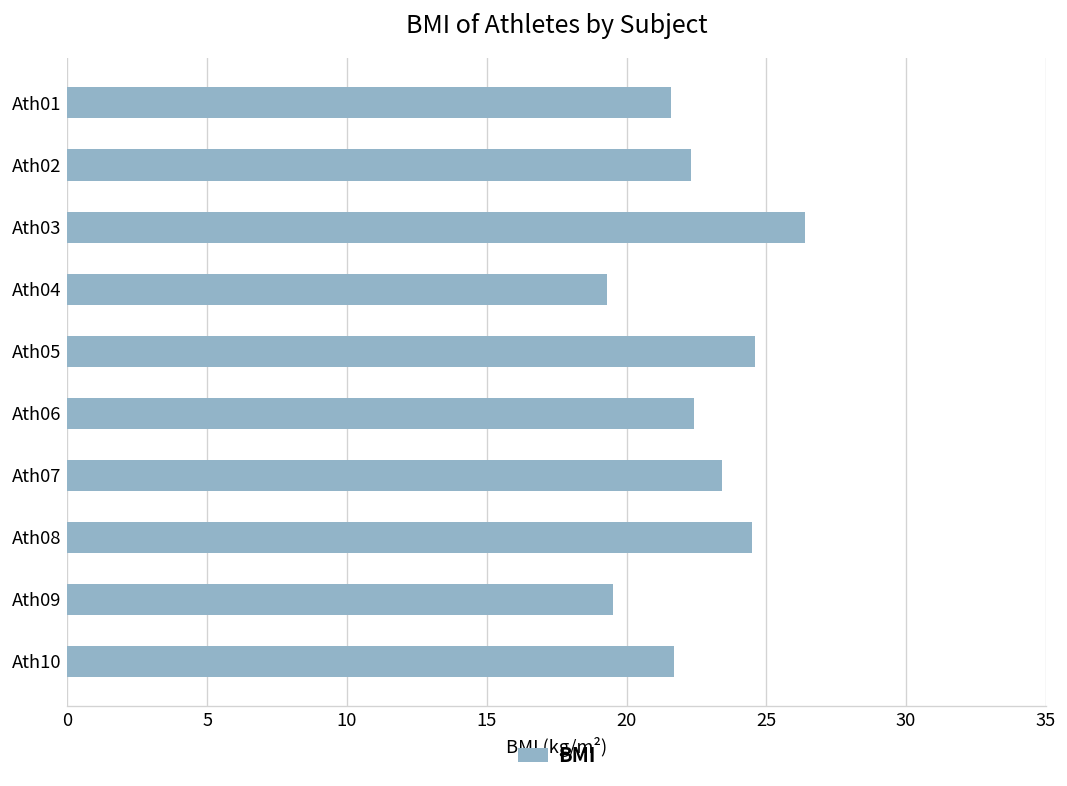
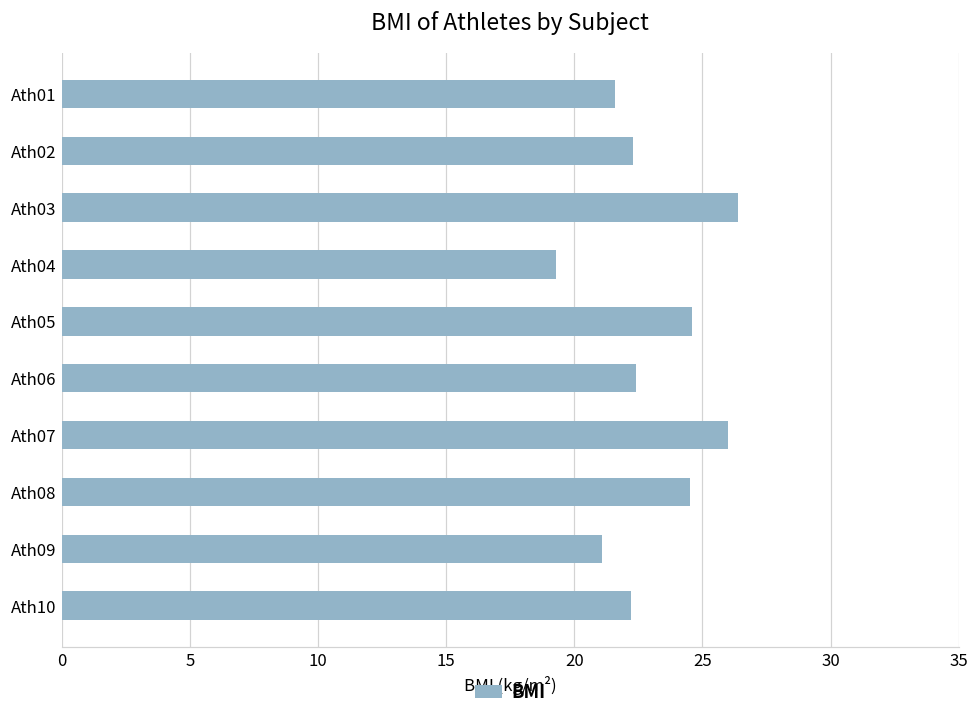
Ath07: 23.4 -> 26.0
Ath09: 19.5 -> 21.1
Ath10: 21.7 -> 22.2
